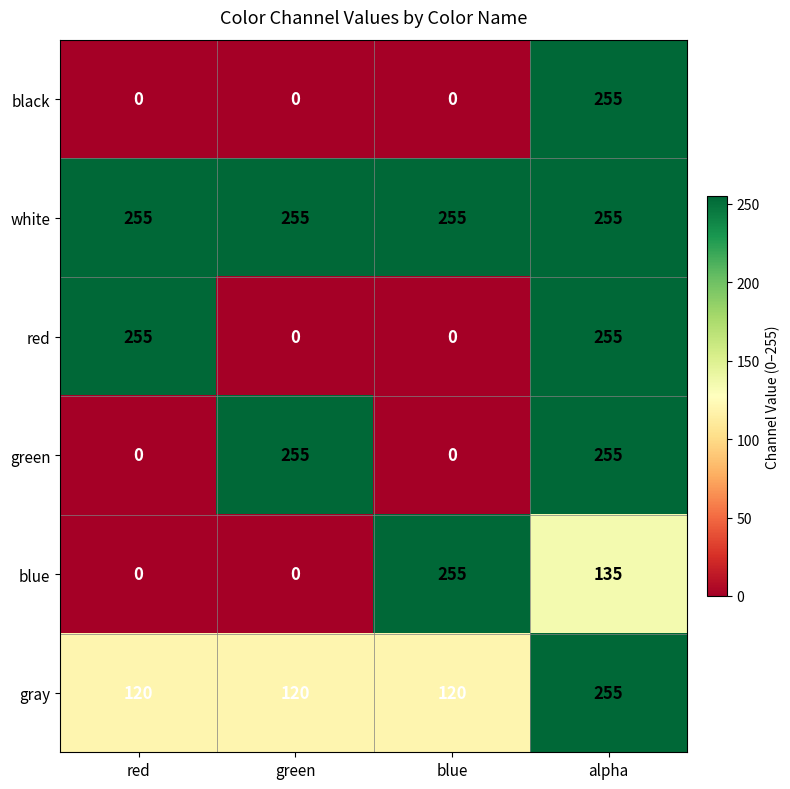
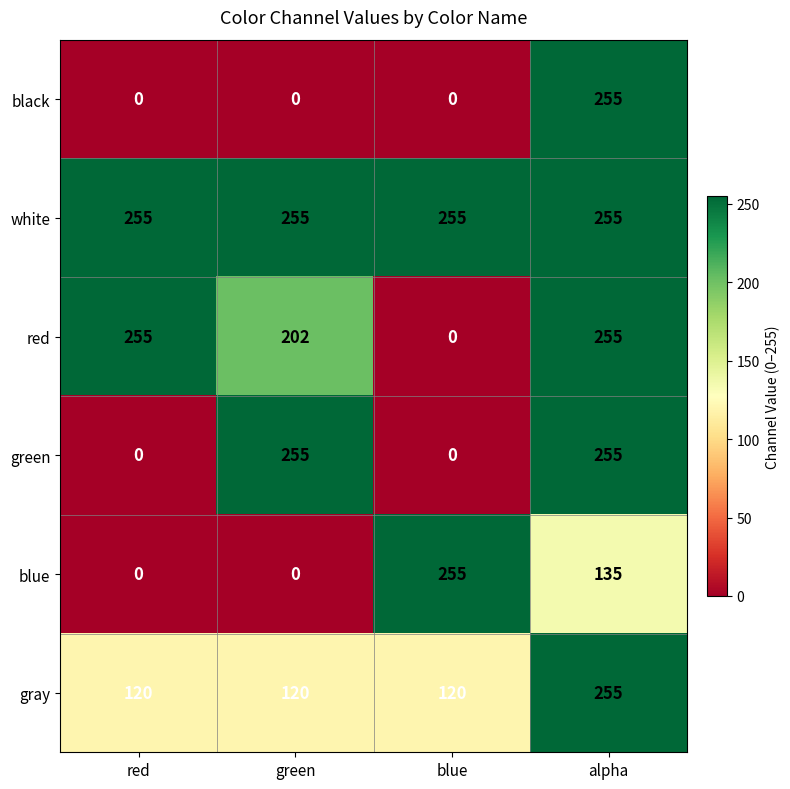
red, green: 0 -> 202
